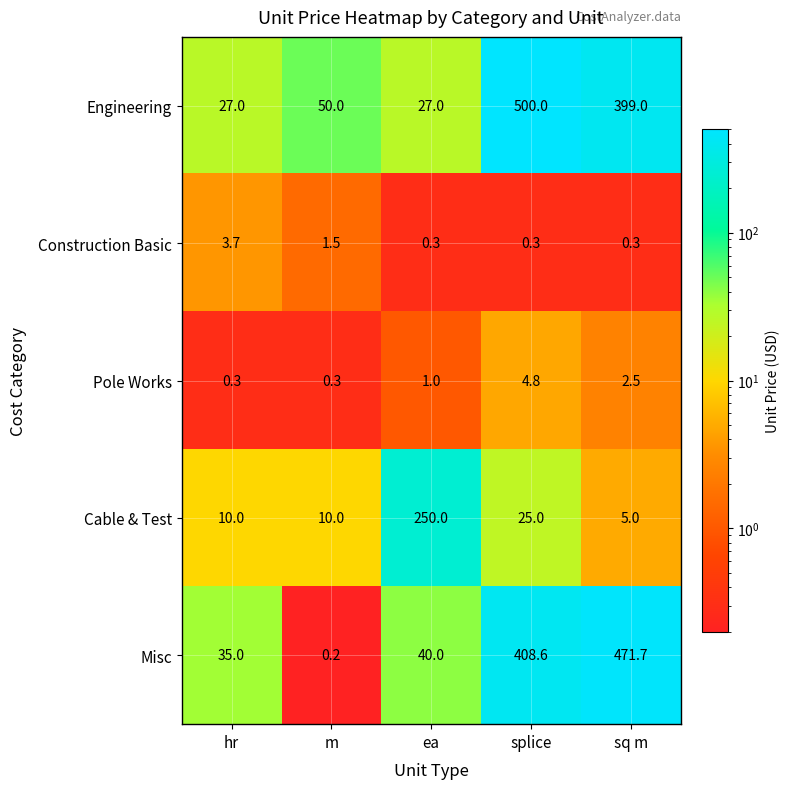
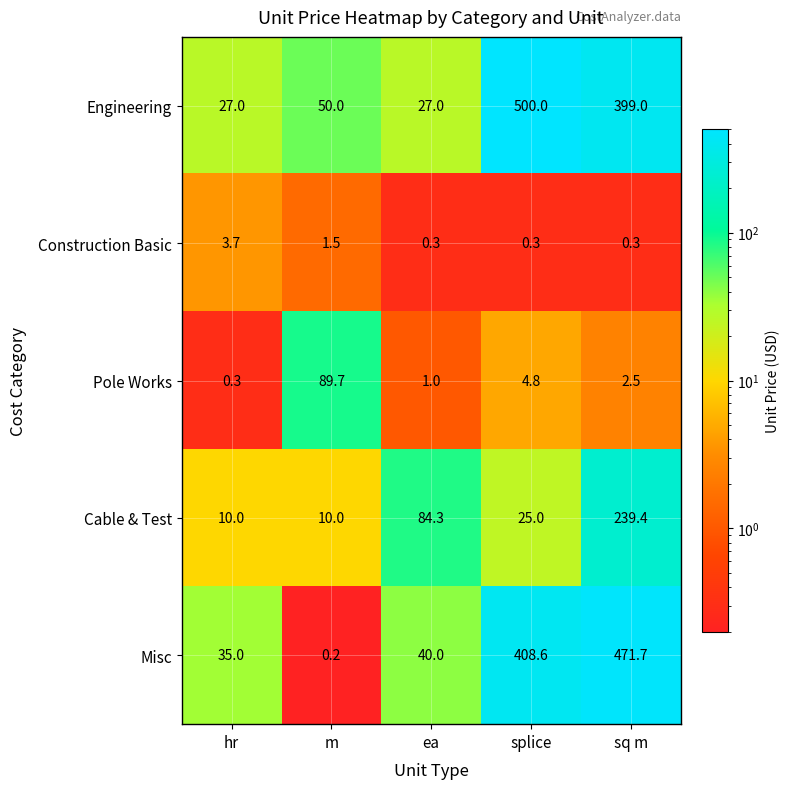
Pole Works, m: 0.3 -> 89.7
Cable & Test, ea: 250.0 -> 84.3
Cable & Test, sq m: 5.0 -> 239.4
